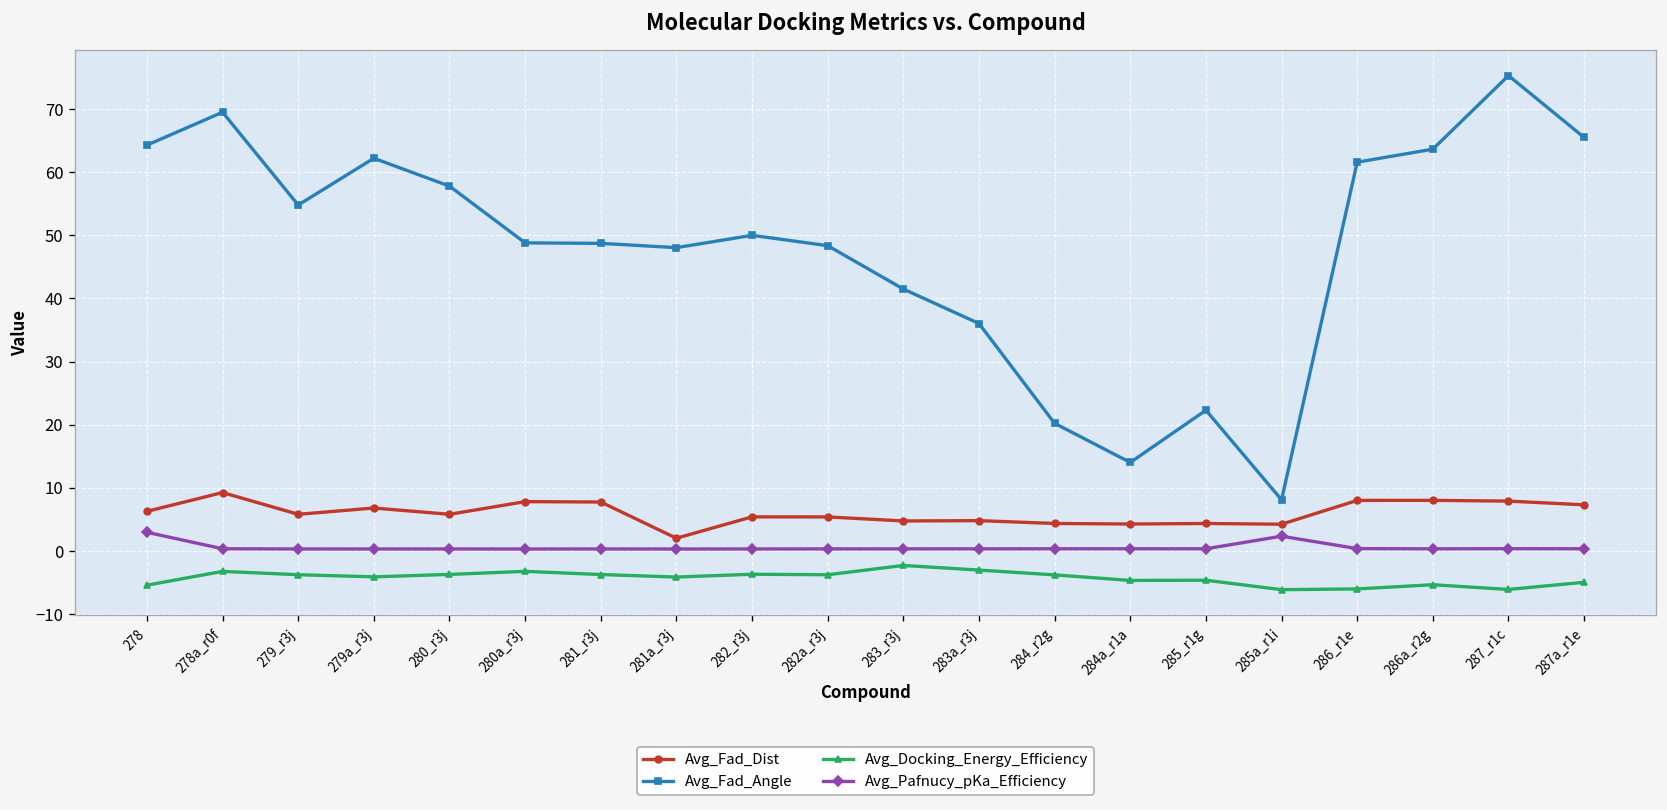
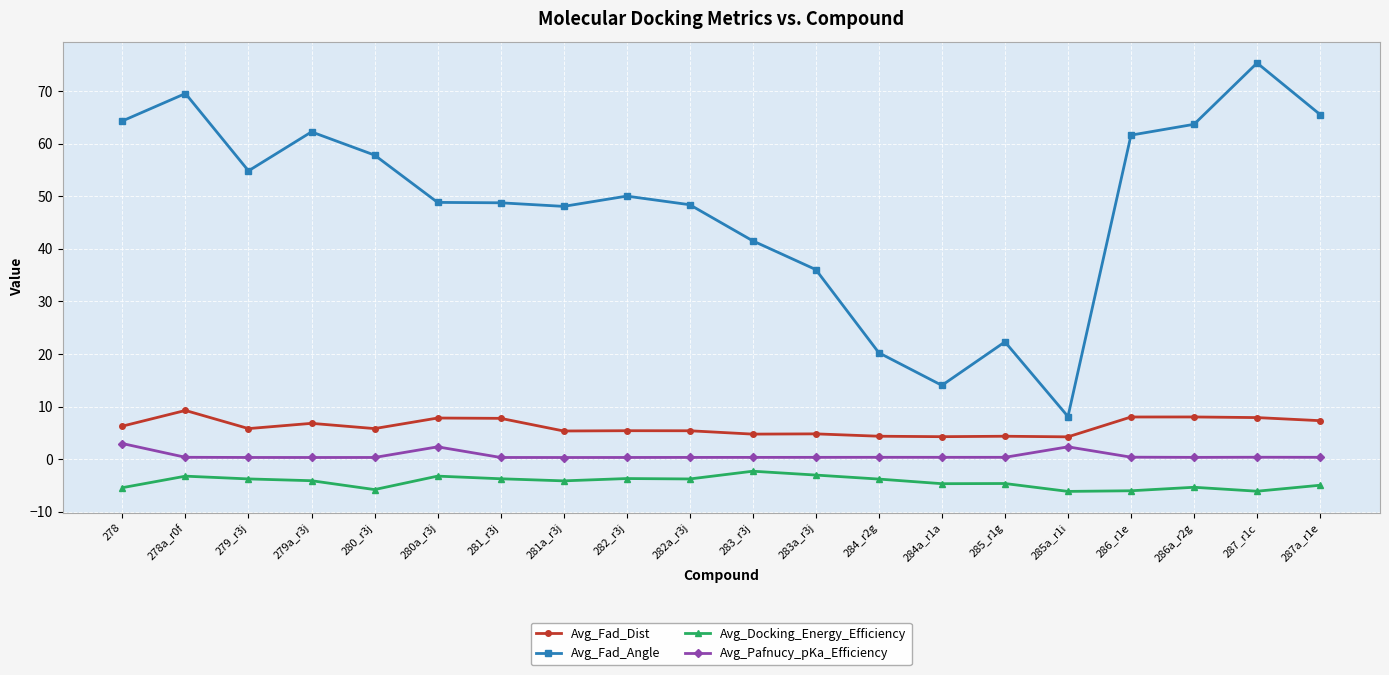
Avg_Docking_Energy_Efficiency, 280_r3j: -4 -> -6
Avg_Pafnucy_pKa_Efficiency, 280a_r3j: 0 -> 2
Avg_Fad_Dist, 281a_r3j: 2 -> 5
